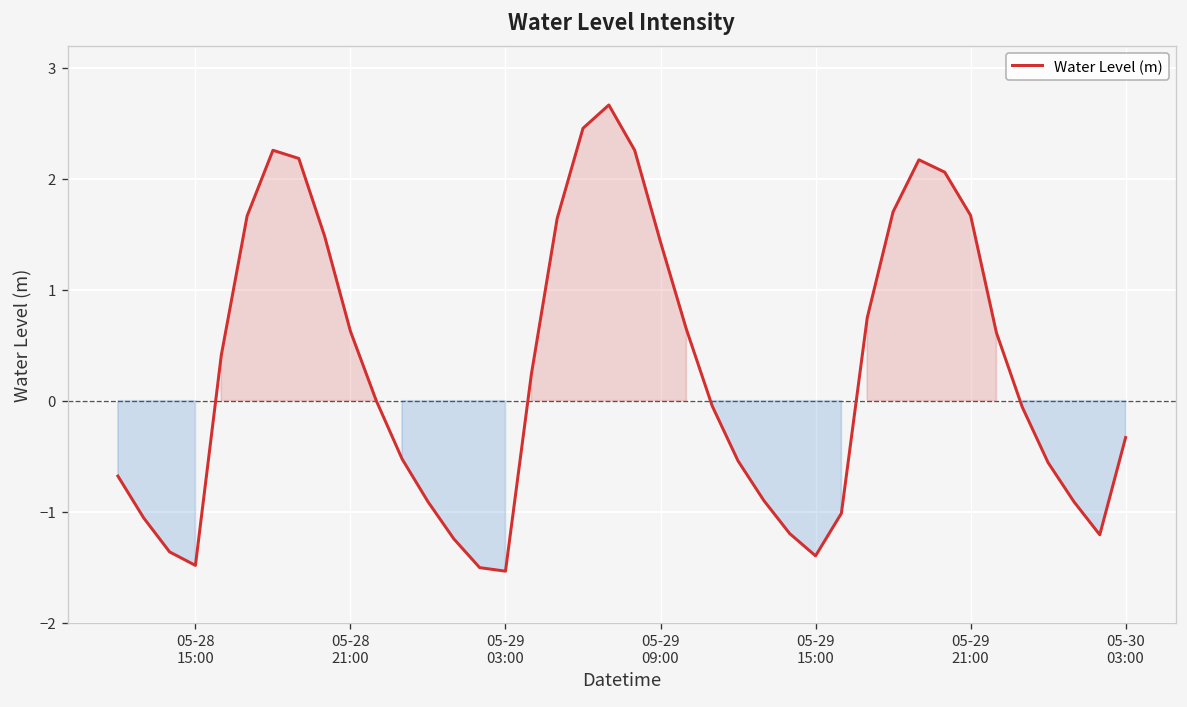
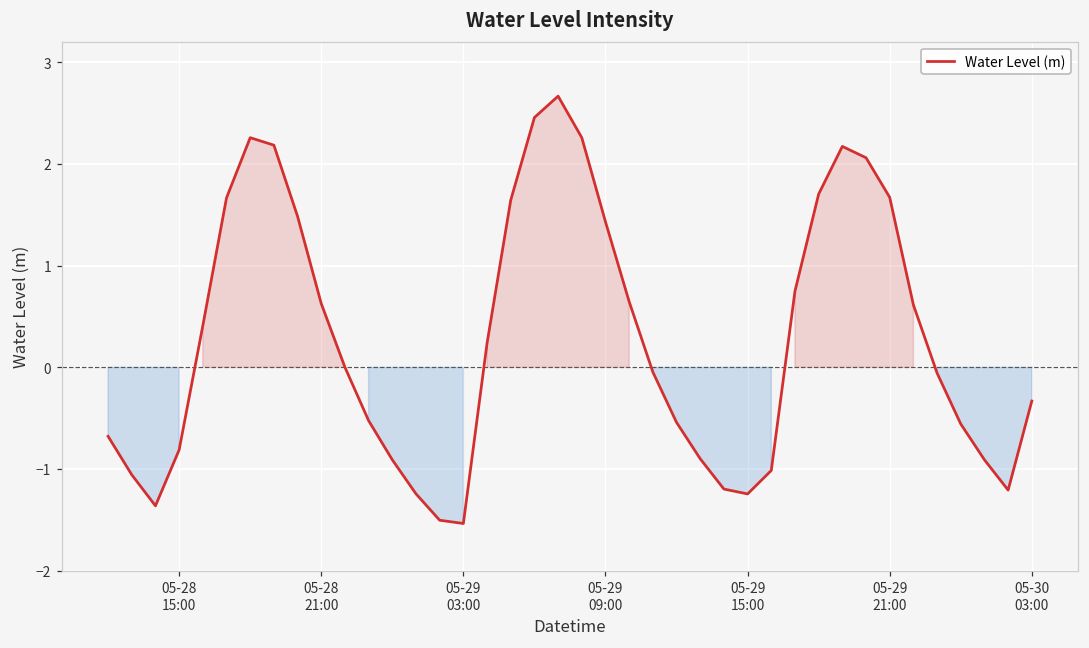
05-28 15:00: -1.5 -> -0.8
05-29 15:00: -1.4 -> -1.2
